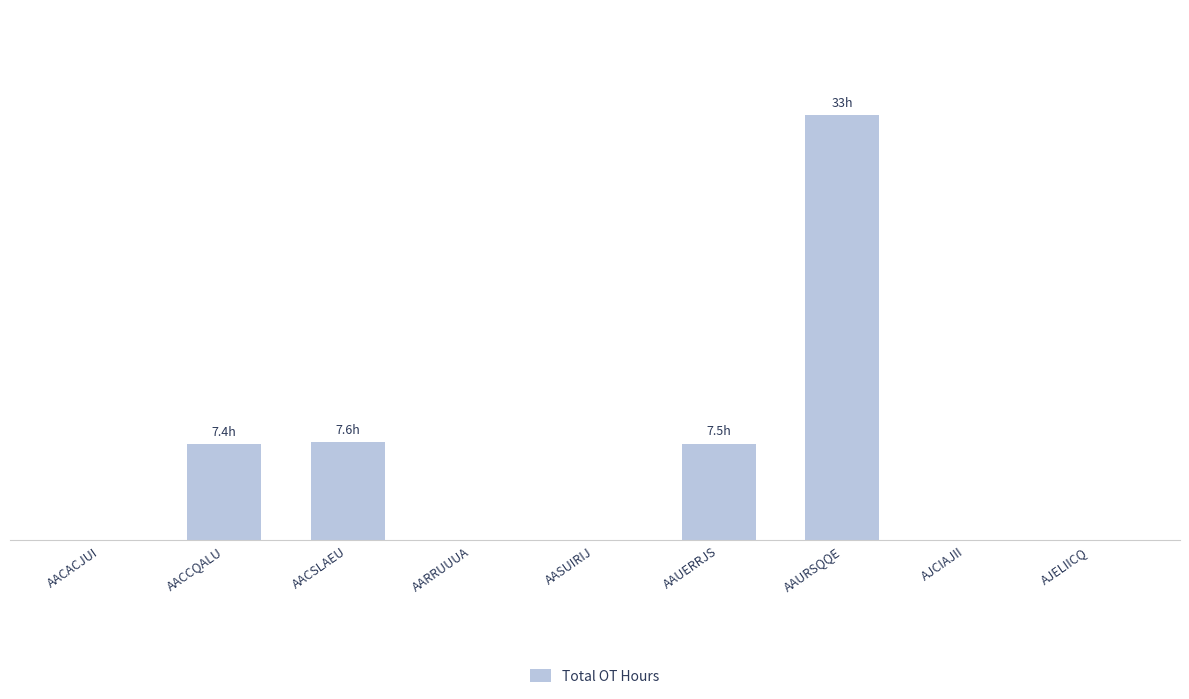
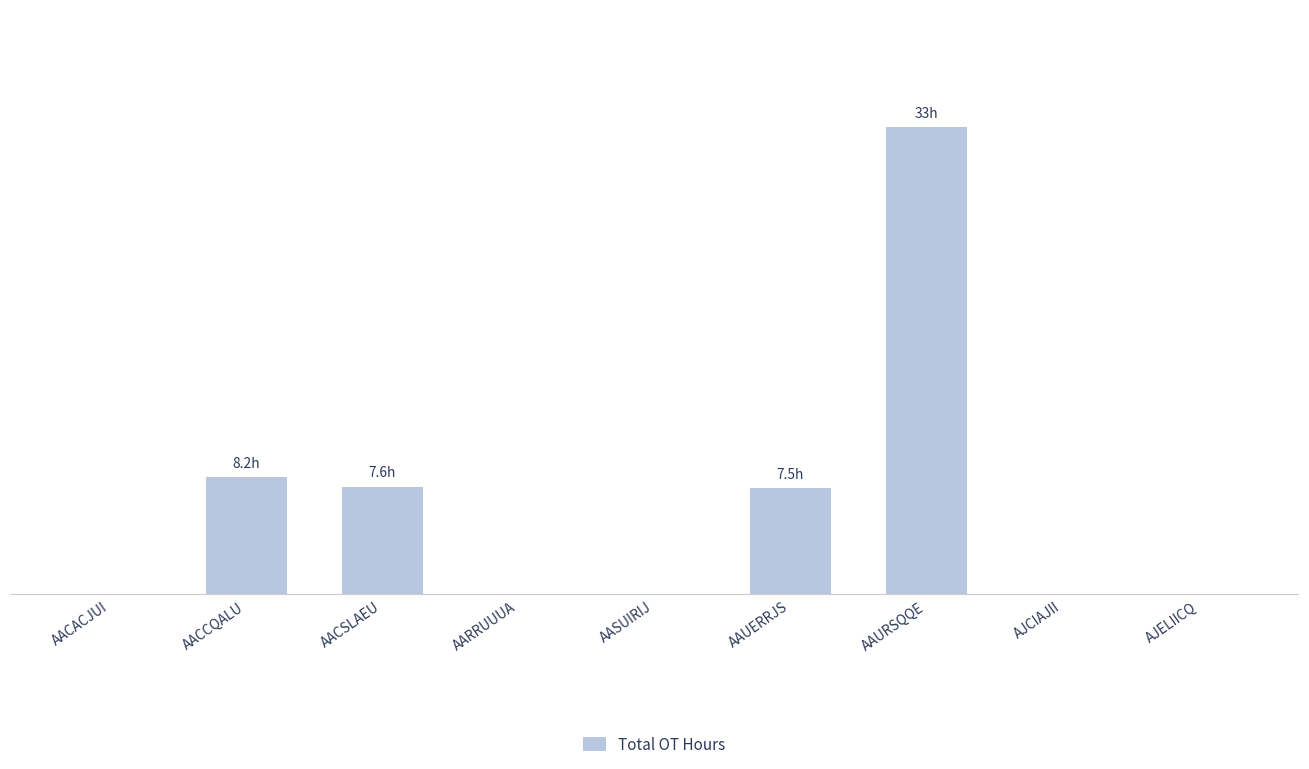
AACCQALU: 7.4h -> 8.2h
